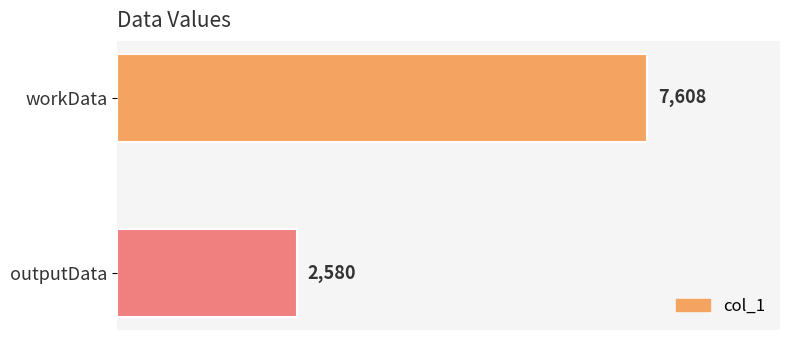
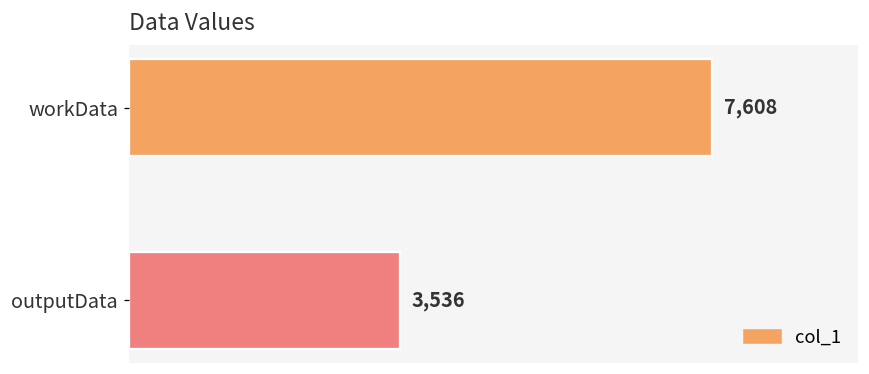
outputData: 2,580 -> 3,536
